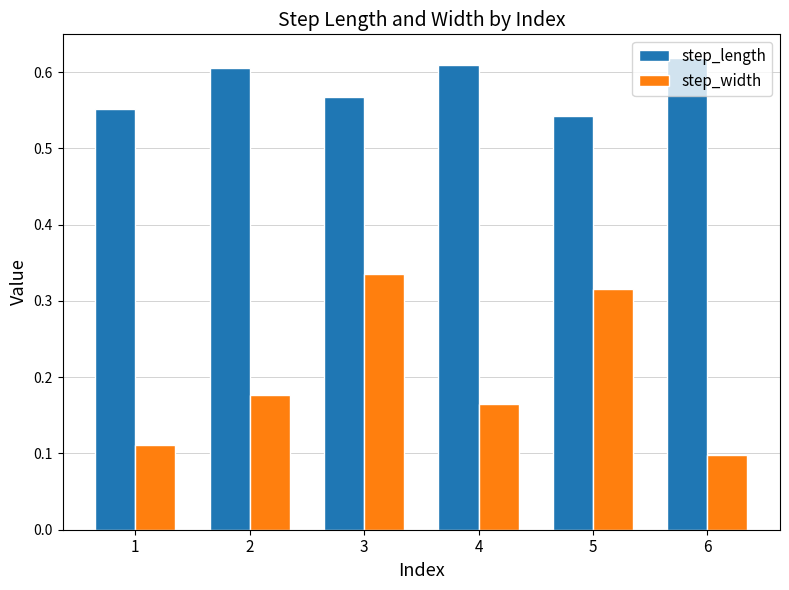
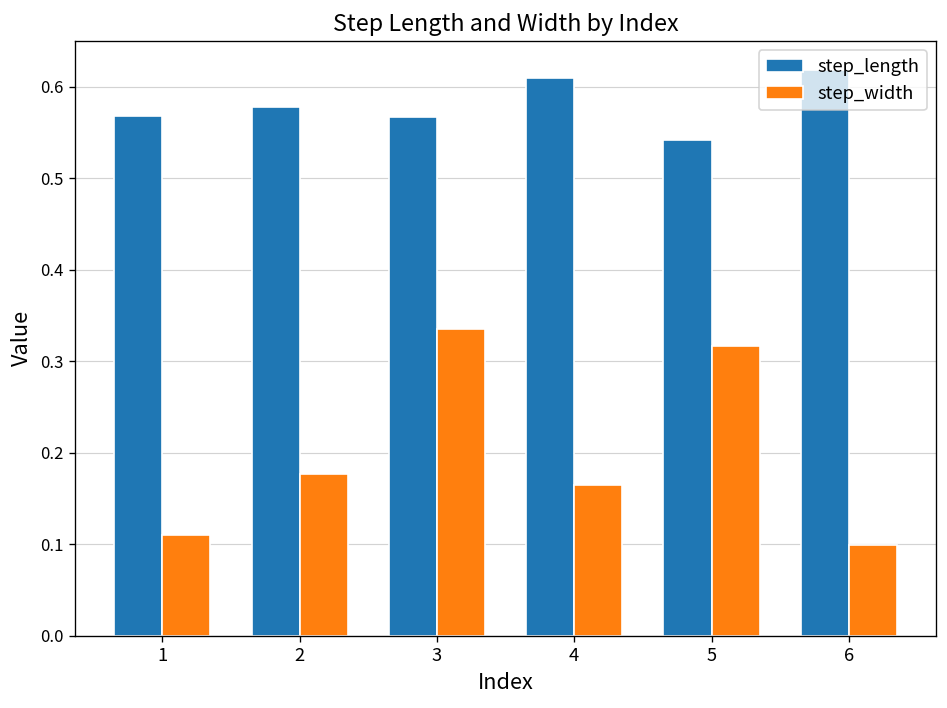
step_length, 1: 0.55 -> 0.57
step_length, 2: 0.61 -> 0.58
